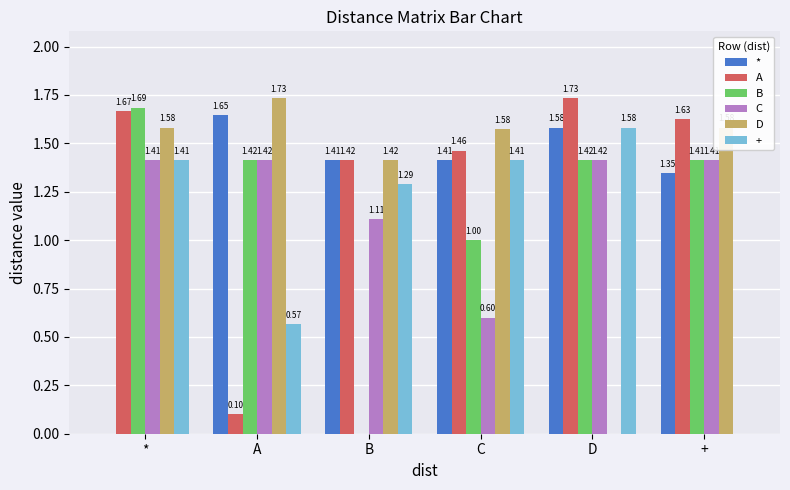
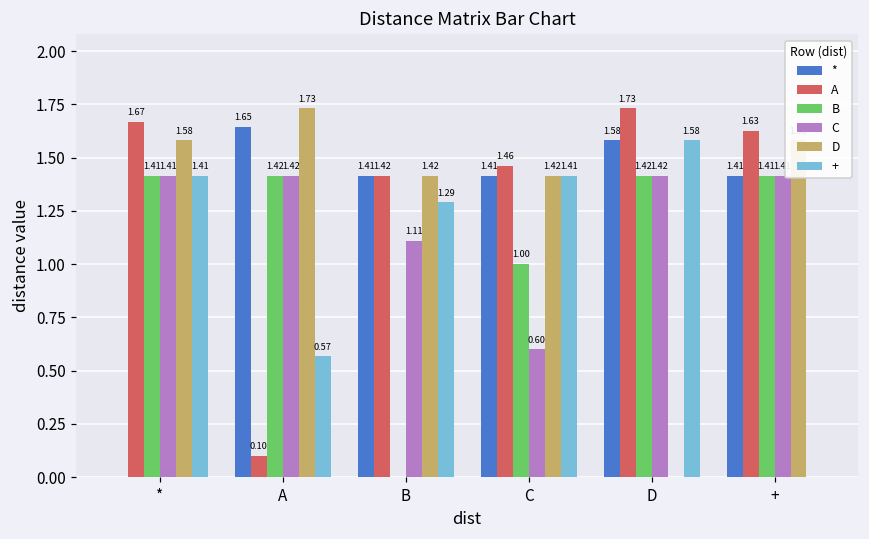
B, *: 1.69 -> 1.41
D, C: 1.58 -> 1.42
*, +: 1.35 -> 1.41
